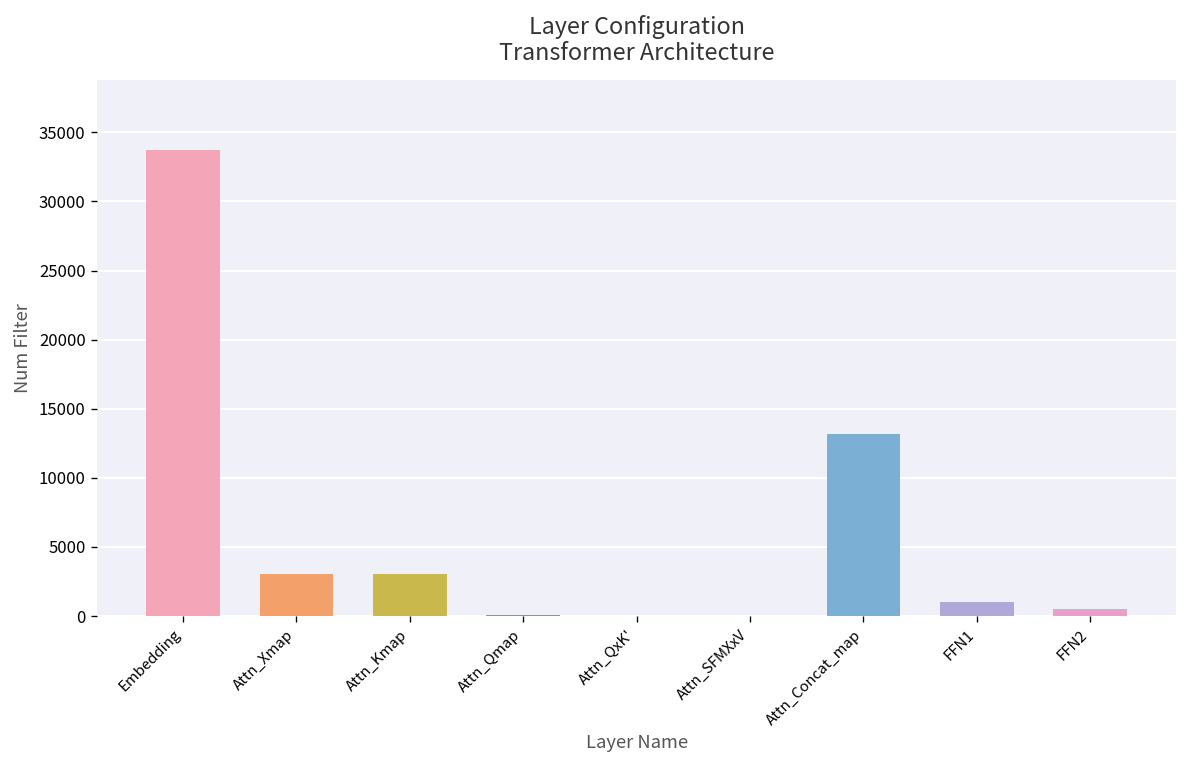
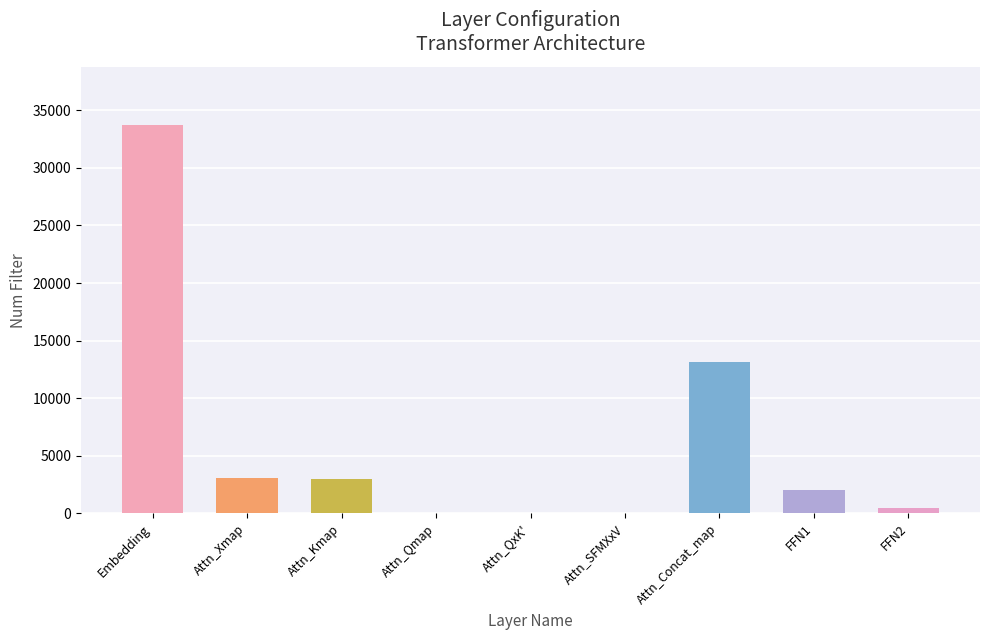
FFN1: 1000 -> 2000
